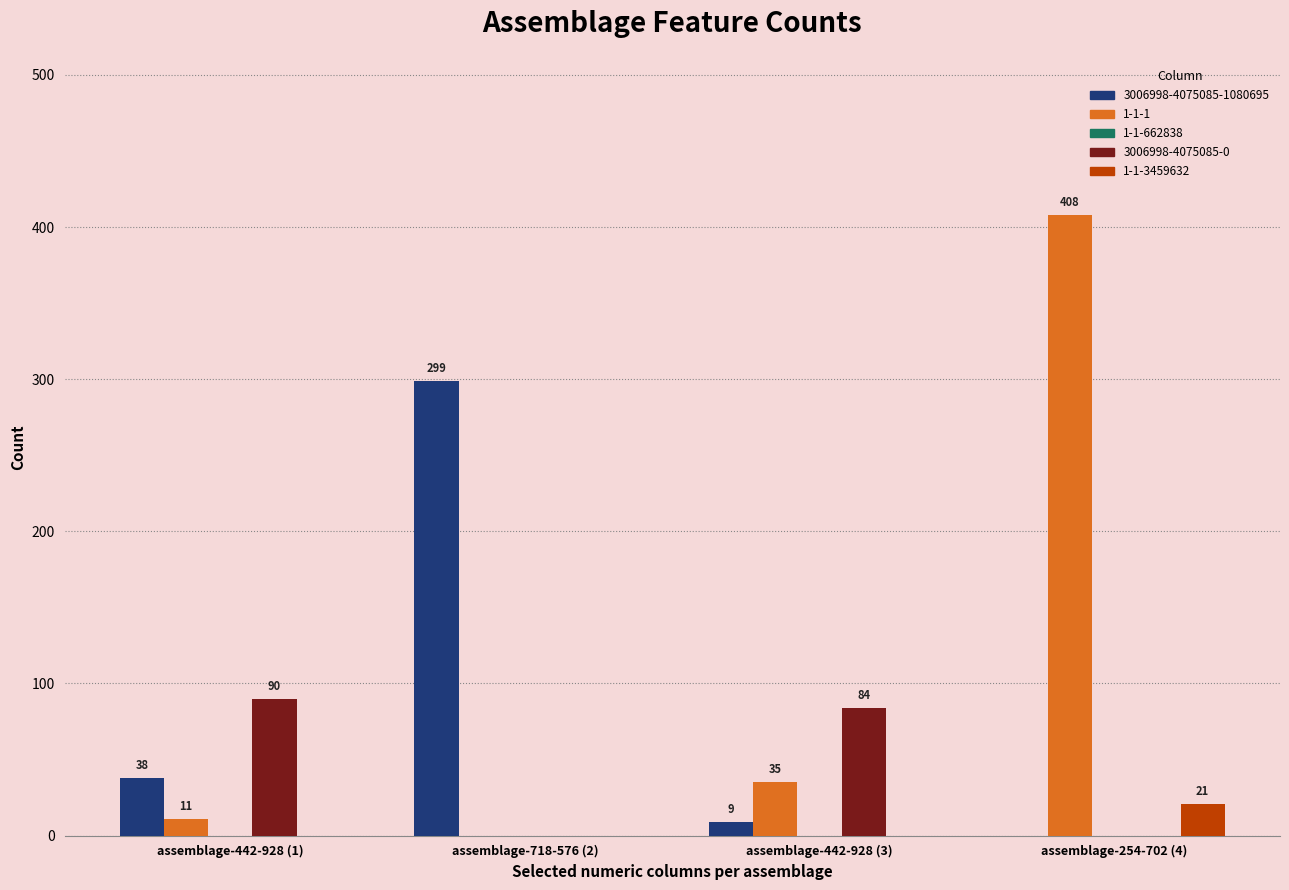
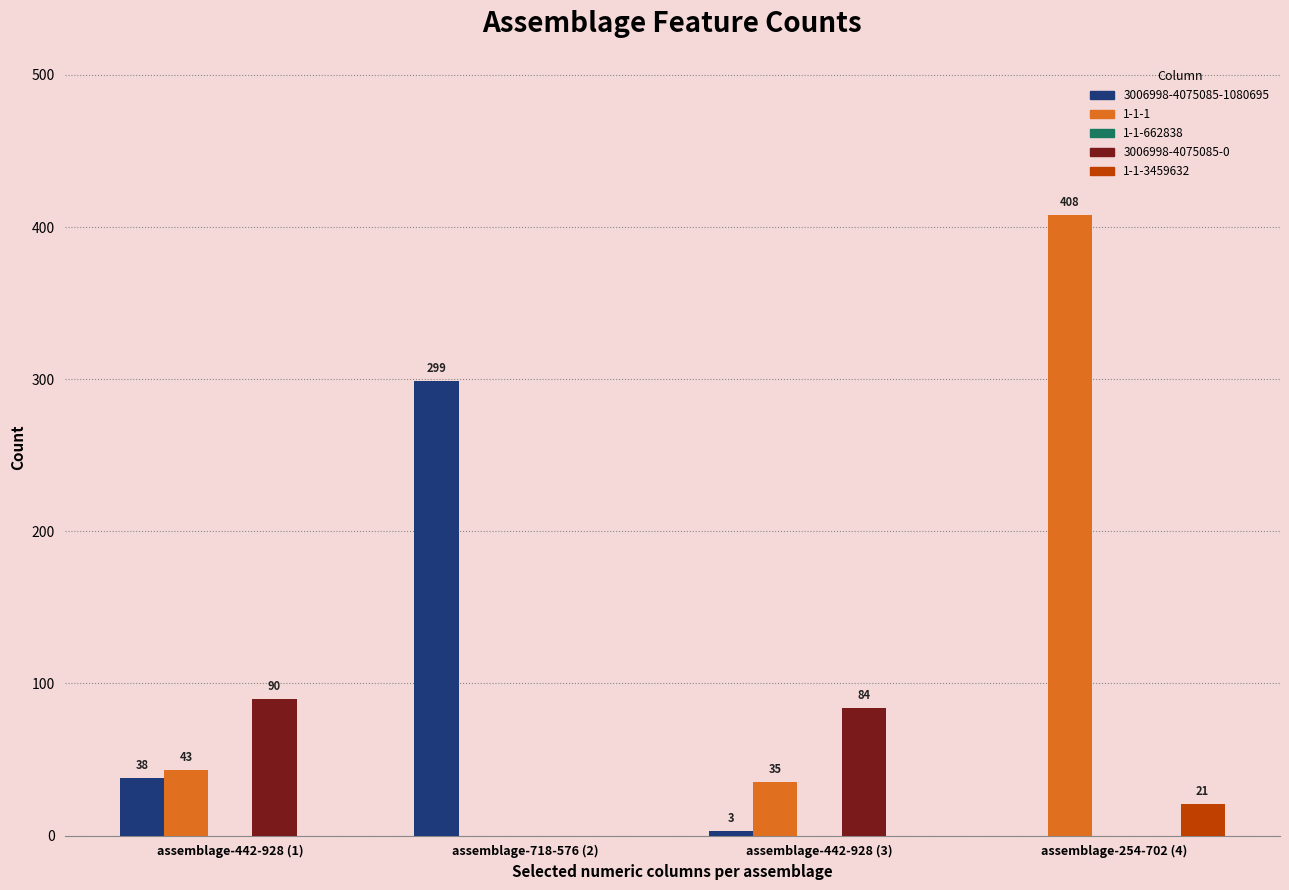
1-1-1, assemblage-442-928 (1): 11 -> 43
3006998-4075085-1080695, assemblage-442-928 (3): 9 -> 3
